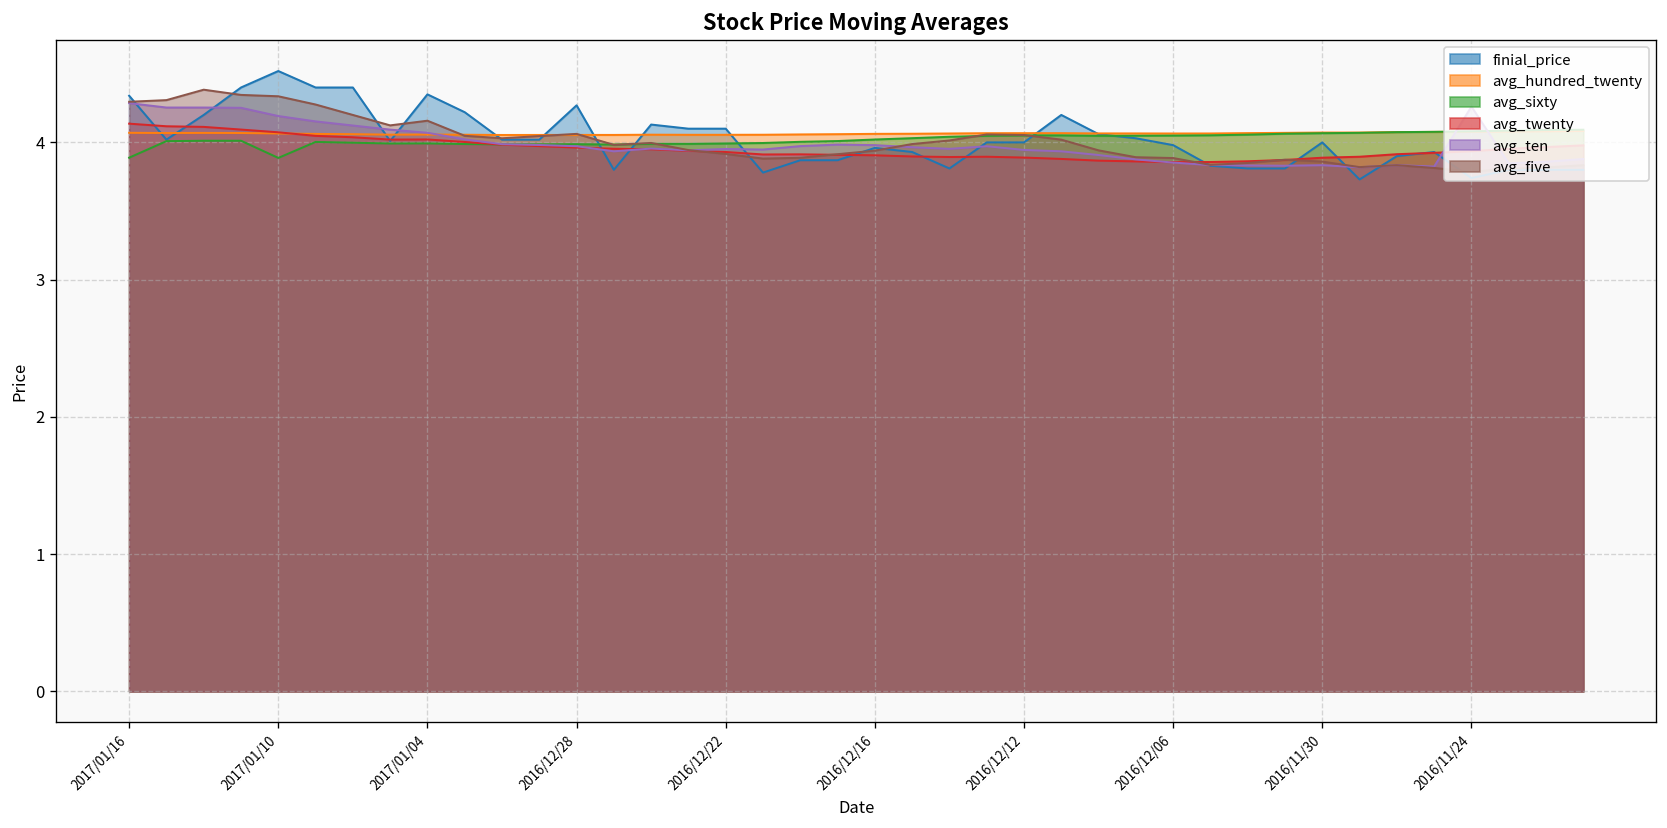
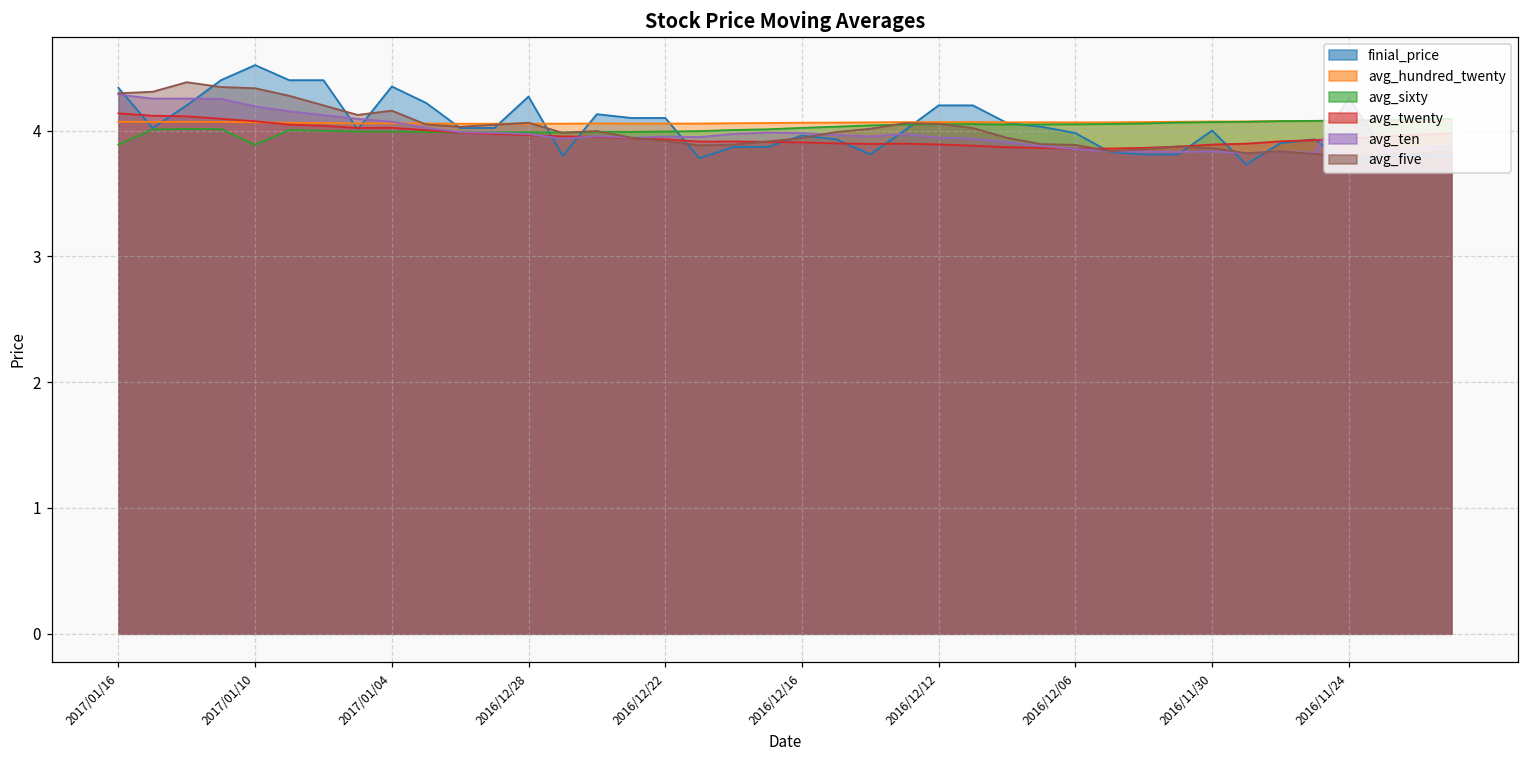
finial_price, 2016/12/12: 4.0 -> 4.2
